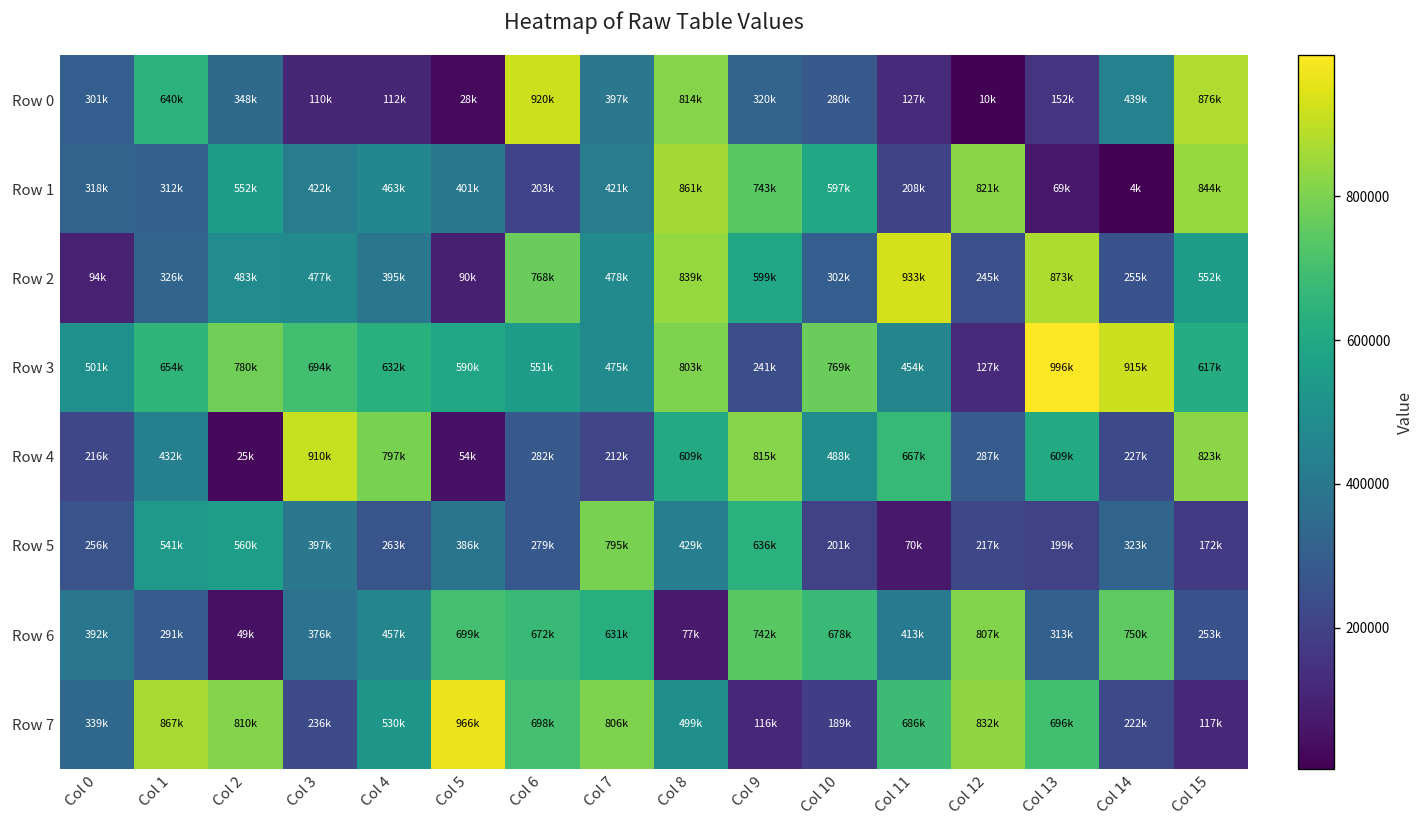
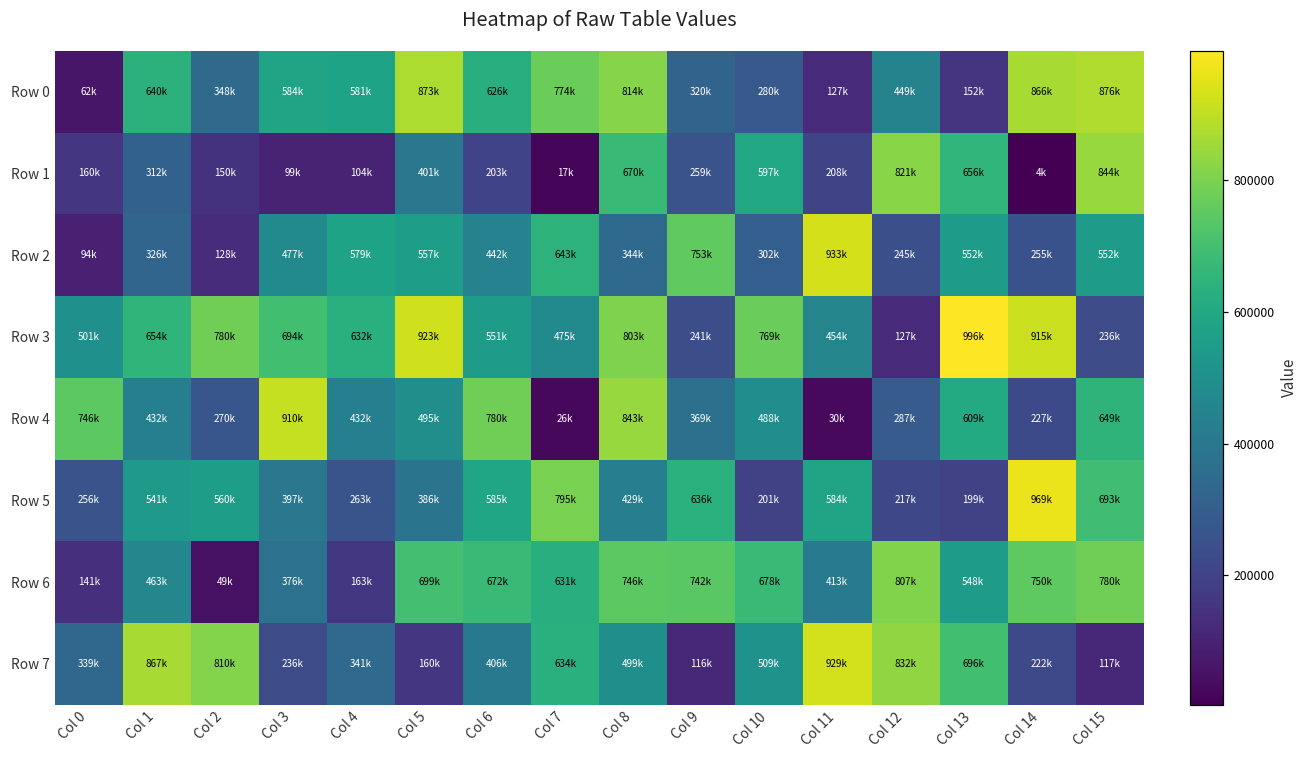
Row 0, Col 0: 301k -> 62k
Row 0, Col 3: 110k -> 584k
Row 0, Col 4: 112k -> 581k
Row 0, Col 5: 28k -> 873k
Row 0, Col 6: 920k -> 626k
Row 0, Col 7: 397k -> 774k
Row 0, Col 12: 10k -> 449k
Row 0, Col 14: 439k -> 866k
Row 1, Col 0: 318k -> 160k
Row 1, Col 2: 552k -> 150k
Row 1, Col 3: 422k -> 99k
Row 1, Col 4: 463k -> 104k
Row 1, Col 7: 421k -> 17k
Row 1, Col 8: 861k -> 670k
Row 1, Col 9: 743k -> 259k
Row 1, Col 13: 69k -> 656k
Row 2, Col 2: 483k -> 128k
Row 2, Col 4: 395k -> 579k
Row 2, Col 5: 90k -> 557k
Row 2, Col 6: 768k -> 442k
Row 2, Col 7: 478k -> 643k
Row 2, Col 8: 839k -> 344k
Row 2, Col 9: 599k -> 753k
Row 2, Col 13: 873k -> 552k
Row 3, Col 5: 590k -> 923k
Row 3, Col 15: 617k -> 236k
Row 4, Col 0: 216k -> 746k
Row 4, Col 2: 25k -> 270k
Row 4, Col 4: 797k -> 432k
Row 4, Col 5: 54k -> 495k
Row 4, Col 6: 282k -> 780k
Row 4, Col 7: 212k -> 26k
Row 4, Col 8: 609k -> 843k
Row 4, Col 9: 815k -> 369k
Row 4, Col 11: 667k -> 30k
Row 4, Col 15: 823k -> 649k
Row 5, Col 6: 279k -> 585k
Row 5, Col 11: 70k -> 584k
Row 5, Col 14: 323k -> 969k
Row 5, Col 15: 172k -> 693k
Row 6, Col 0: 392k -> 141k
Row 6, Col 1: 291k -> 463k
Row 6, Col 4: 457k -> 163k
Row 6, Col 8: 77k -> 746k
Row 6, Col 13: 313k -> 548k
Row 6, Col 15: 253k -> 780k
Row 7, Col 4: 530k -> 341k
Row 7, Col 5: 966k -> 160k
Row 7, Col 6: 698k -> 406k
Row 7, Col 7: 806k -> 634k
Row 7, Col 10: 189k -> 509k
Row 7, Col 11: 686k -> 929k
